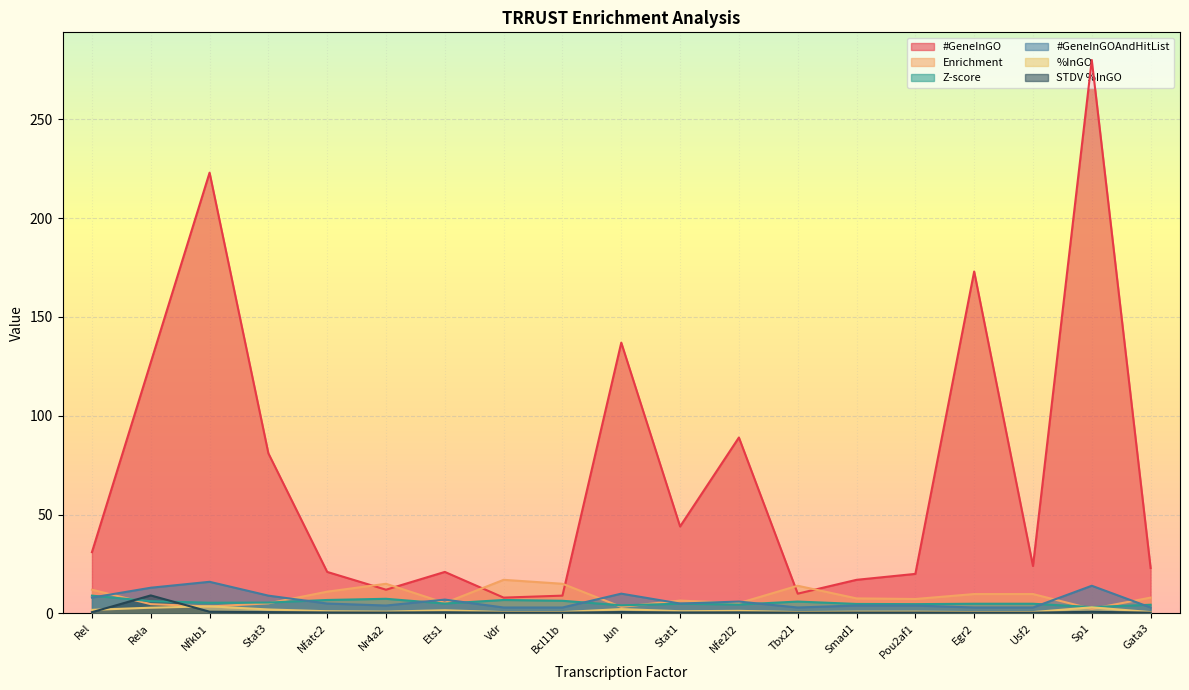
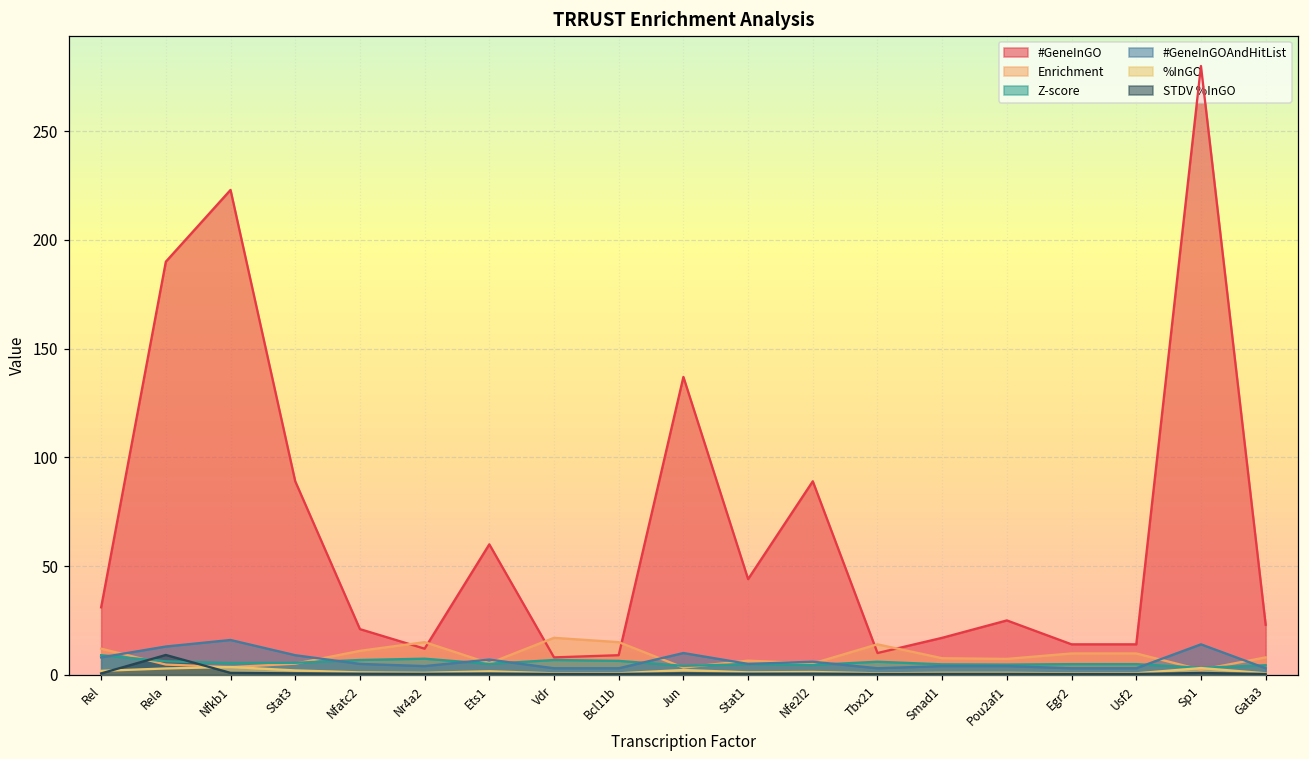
#GeneInGO, Rela: 127 -> 190
#GeneInGO, Stat3: 81 -> 89
#GeneInGO, Ets1: 21 -> 60
#GeneInGO, Pou2af1: 20 -> 25
#GeneInGO, Egr2: 173 -> 14
#GeneInGO, Usf2: 24 -> 14
